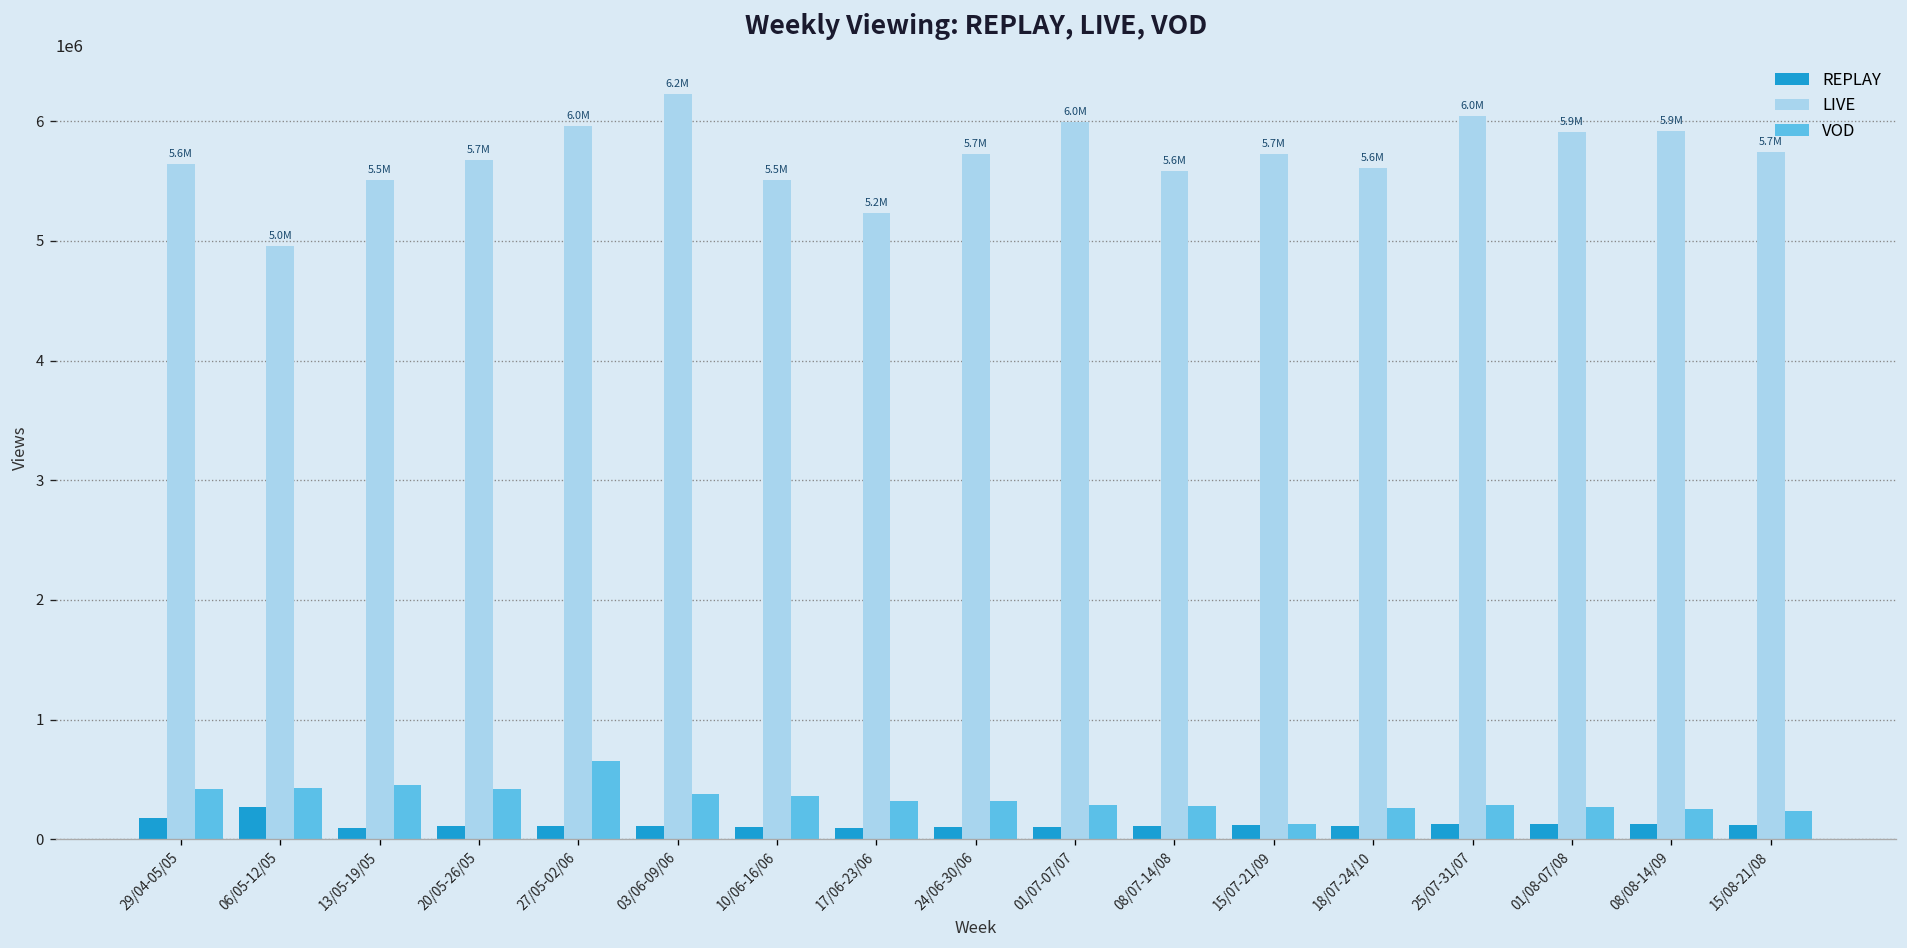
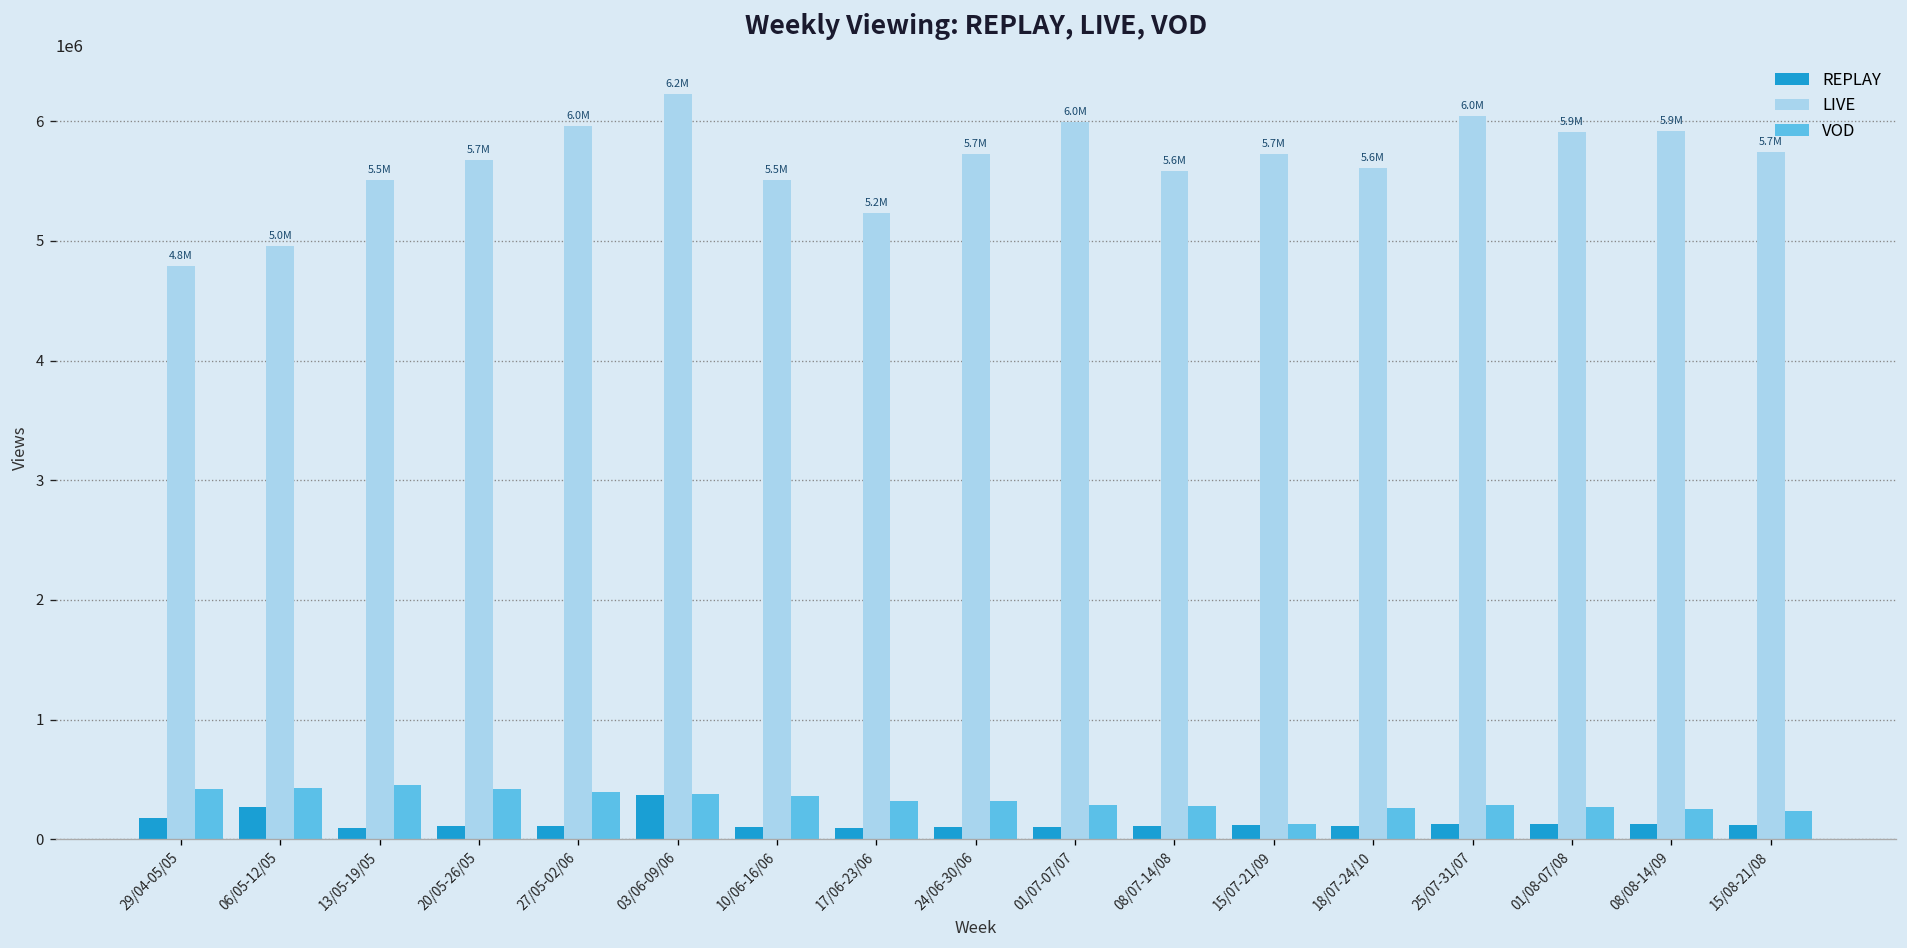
LIVE, 29/04-05/05: 5.6M -> 4.8M
VOD, 27/05-02/06: 700000 -> 400000
REPLAY, 03/06-09/06: 100000 -> 400000
